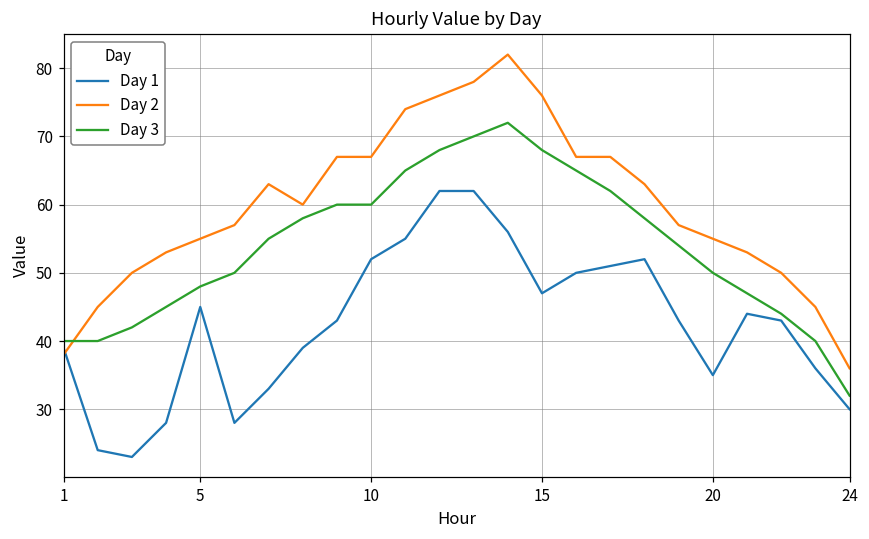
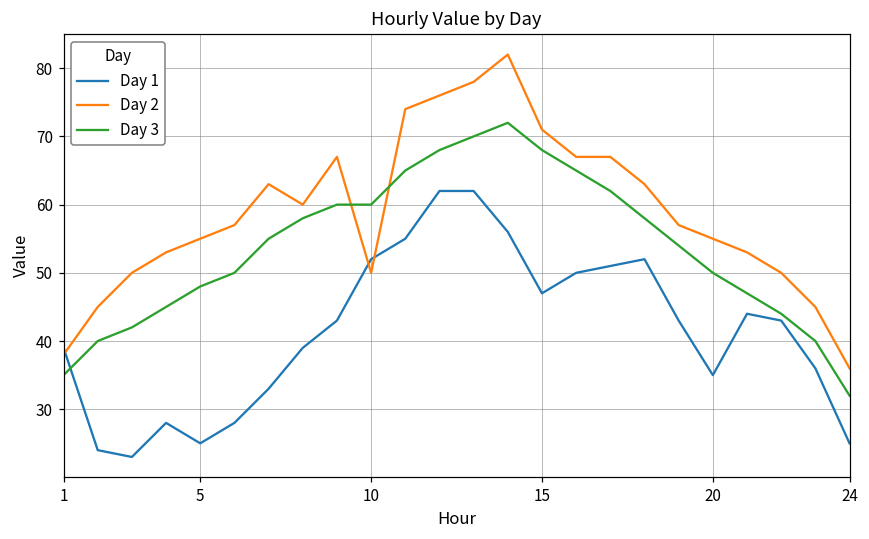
Day 3, 1: 40 -> 35
Day 1, 5: 45 -> 25
Day 2, 10: 67 -> 50
Day 2, 15: 76 -> 71
Day 1, 24: 30 -> 25
